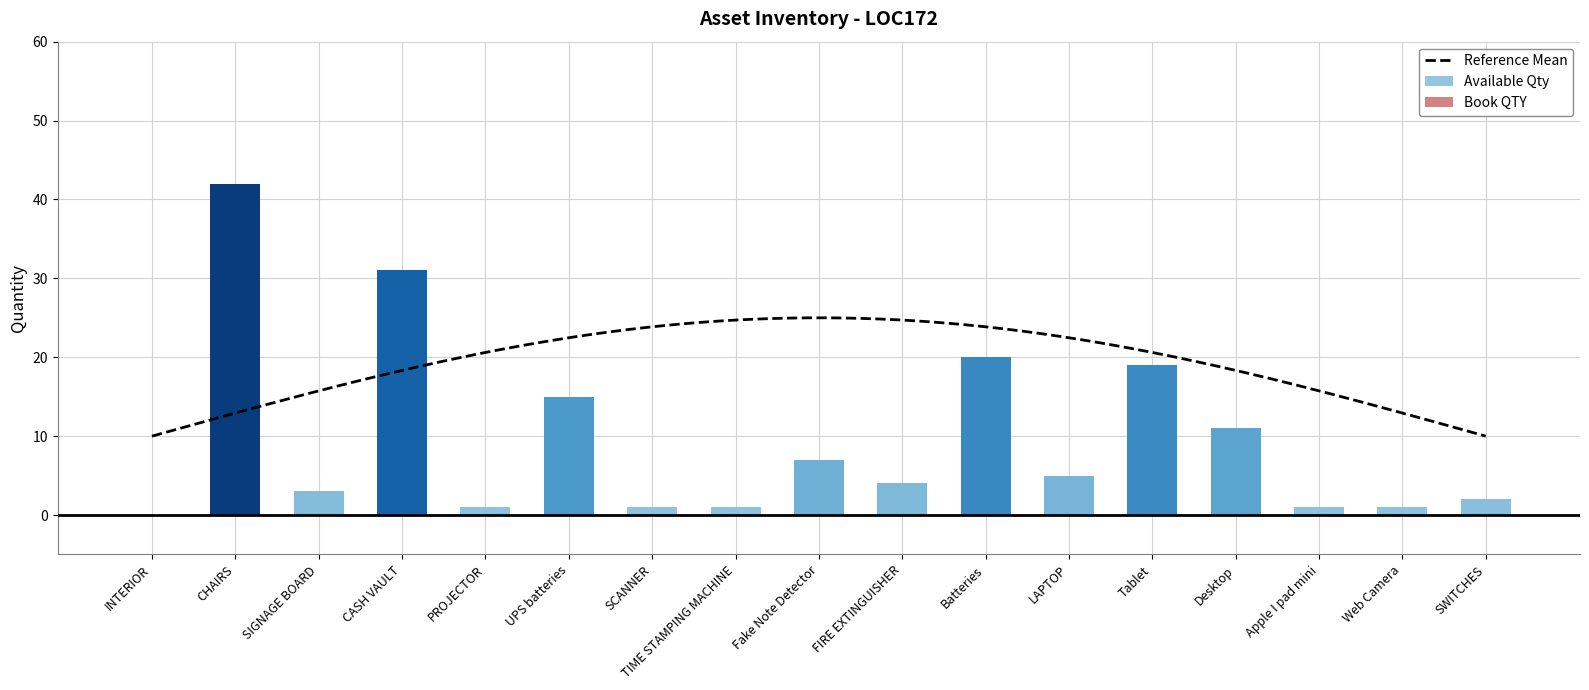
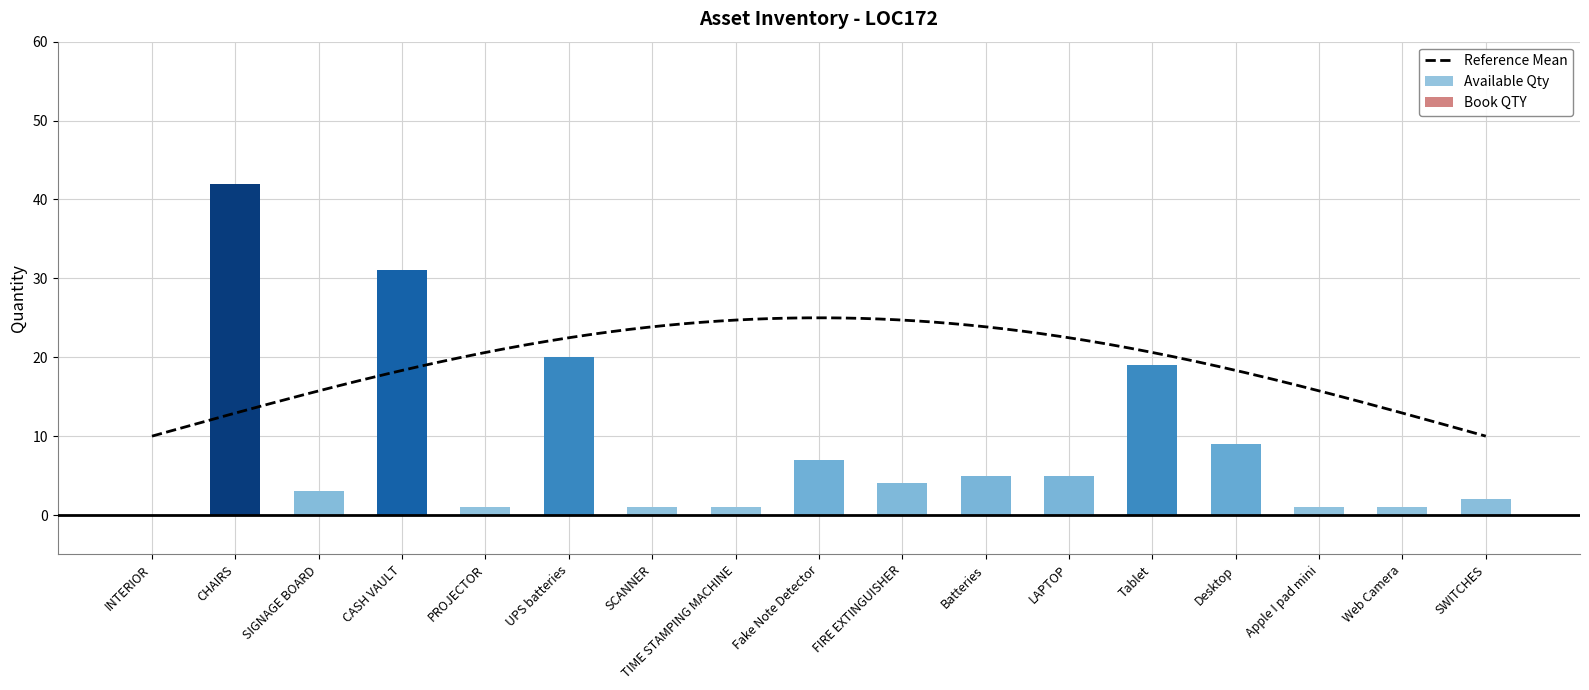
Available Qty, UPS batteries: 15 -> 20
Available Qty, Batteries: 20 -> 5
Available Qty, Desktop: 11 -> 9
